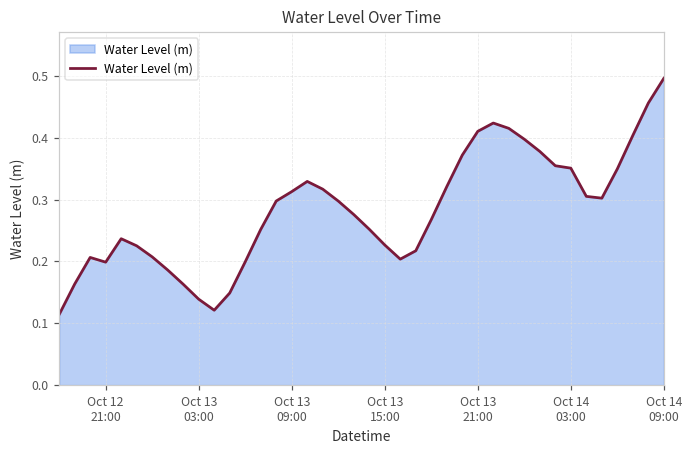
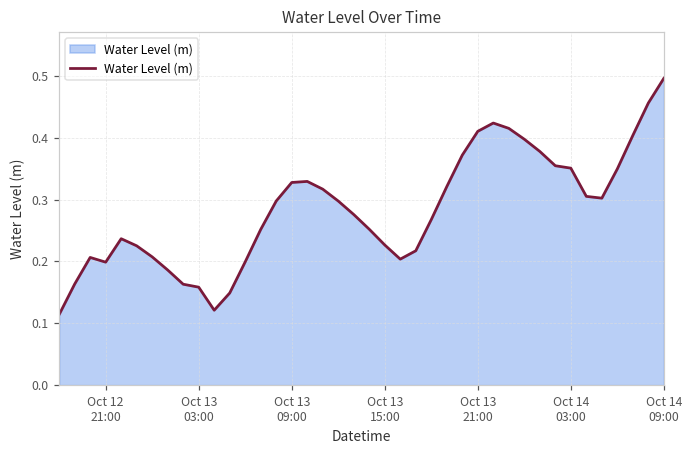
Oct 13 03:00: 0.14 -> 0.16
Oct 13 09:00: 0.31 -> 0.33
